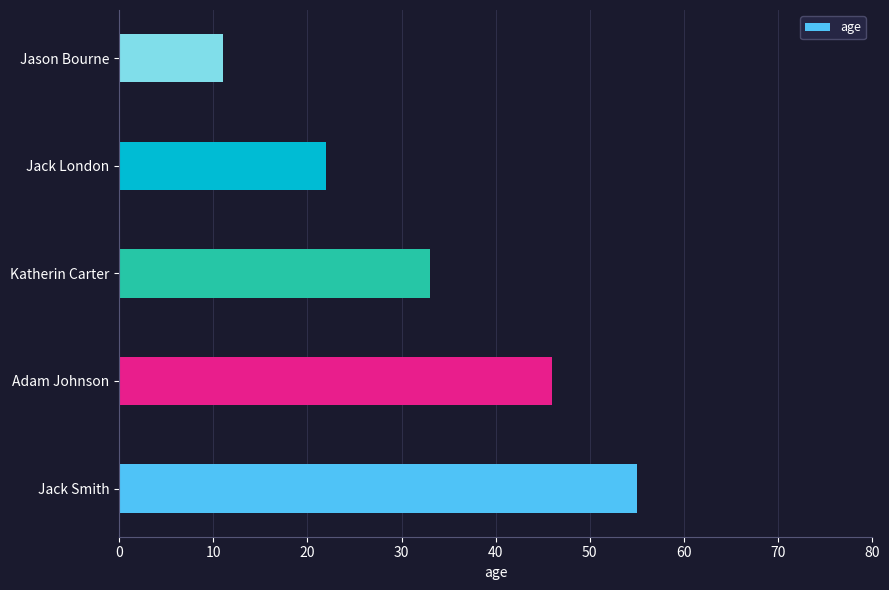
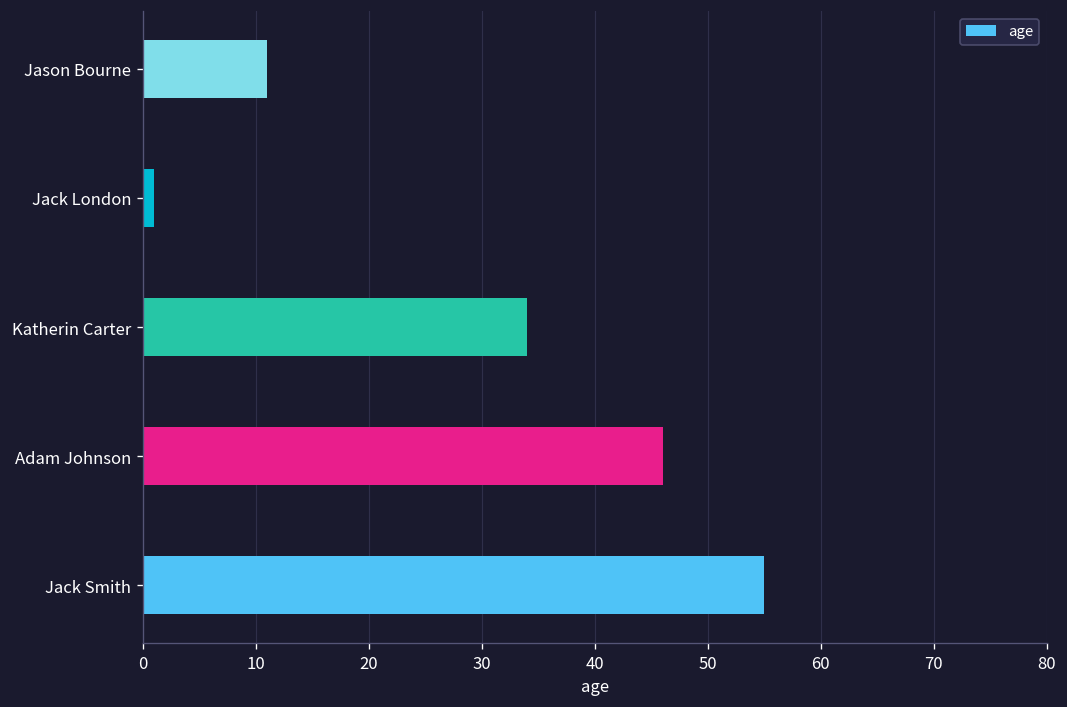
Jack London: 22 -> 1
Katherin Carter: 33 -> 34
